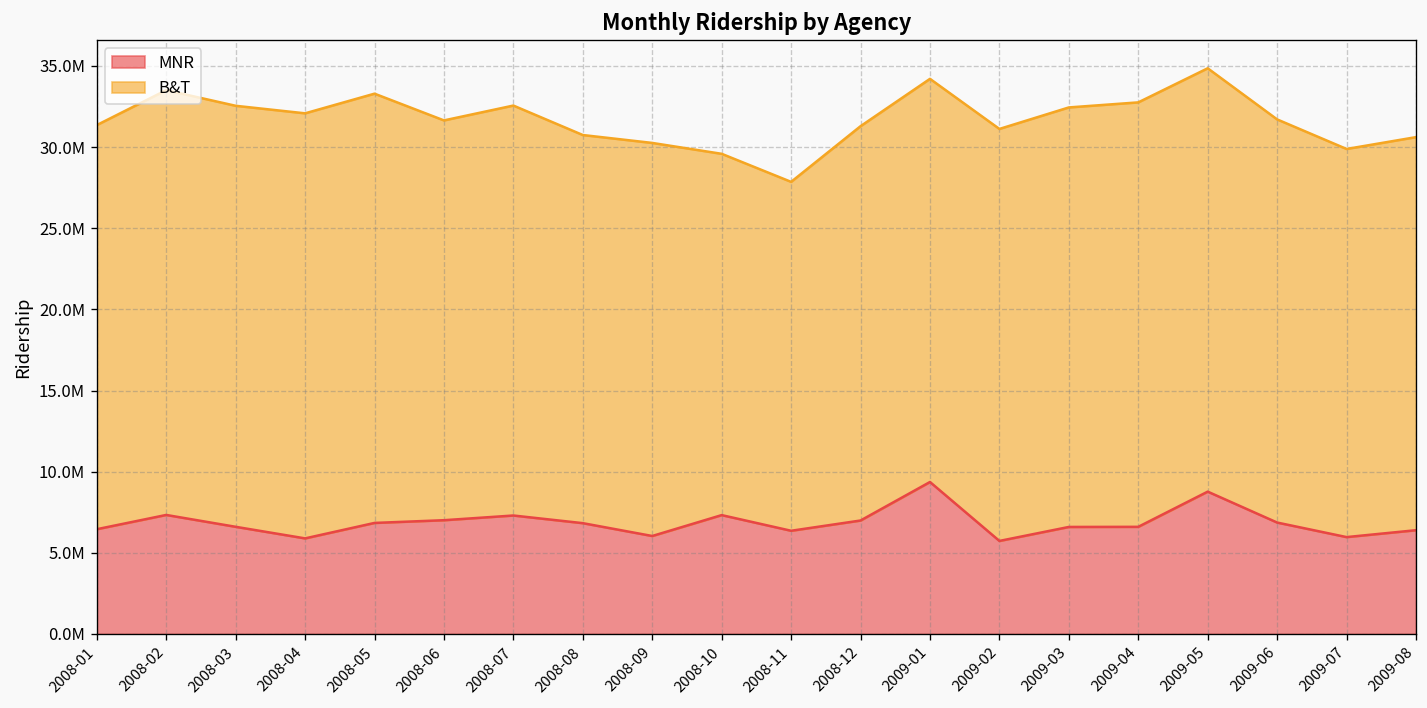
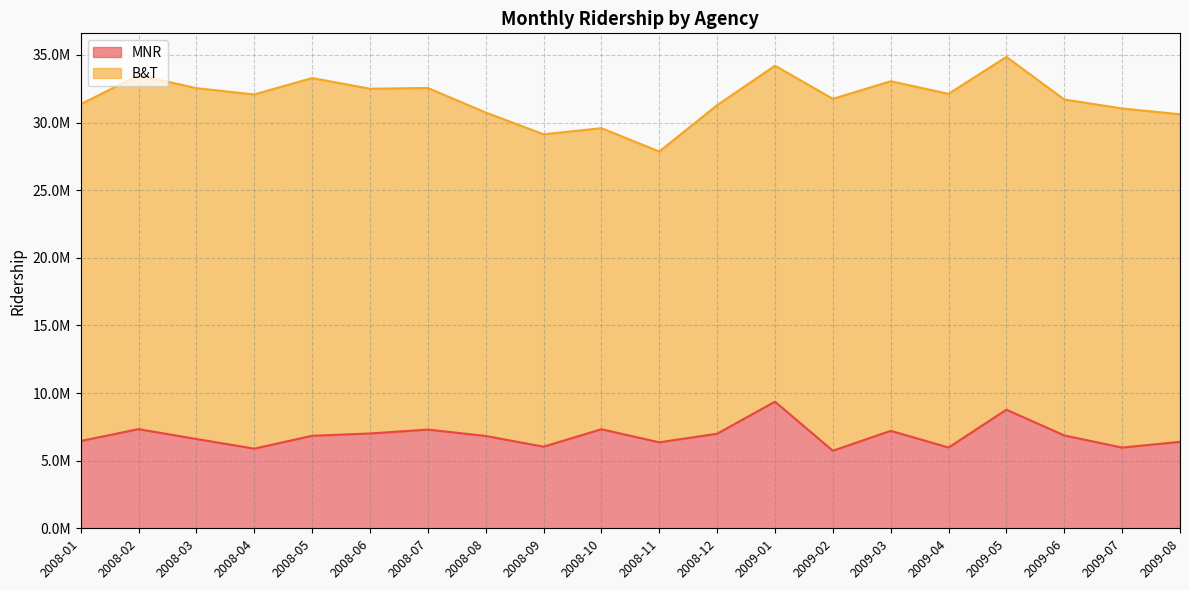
B&T, 2008-06: 24600000 -> 25500000
B&T, 2008-09: 24200000 -> 23100000
B&T, 2009-02: 25400000 -> 26000000
MNR, 2009-03: 6600000 -> 7200000
MNR, 2009-04: 6600000 -> 6000000
B&T, 2009-07: 23900000 -> 25100000
